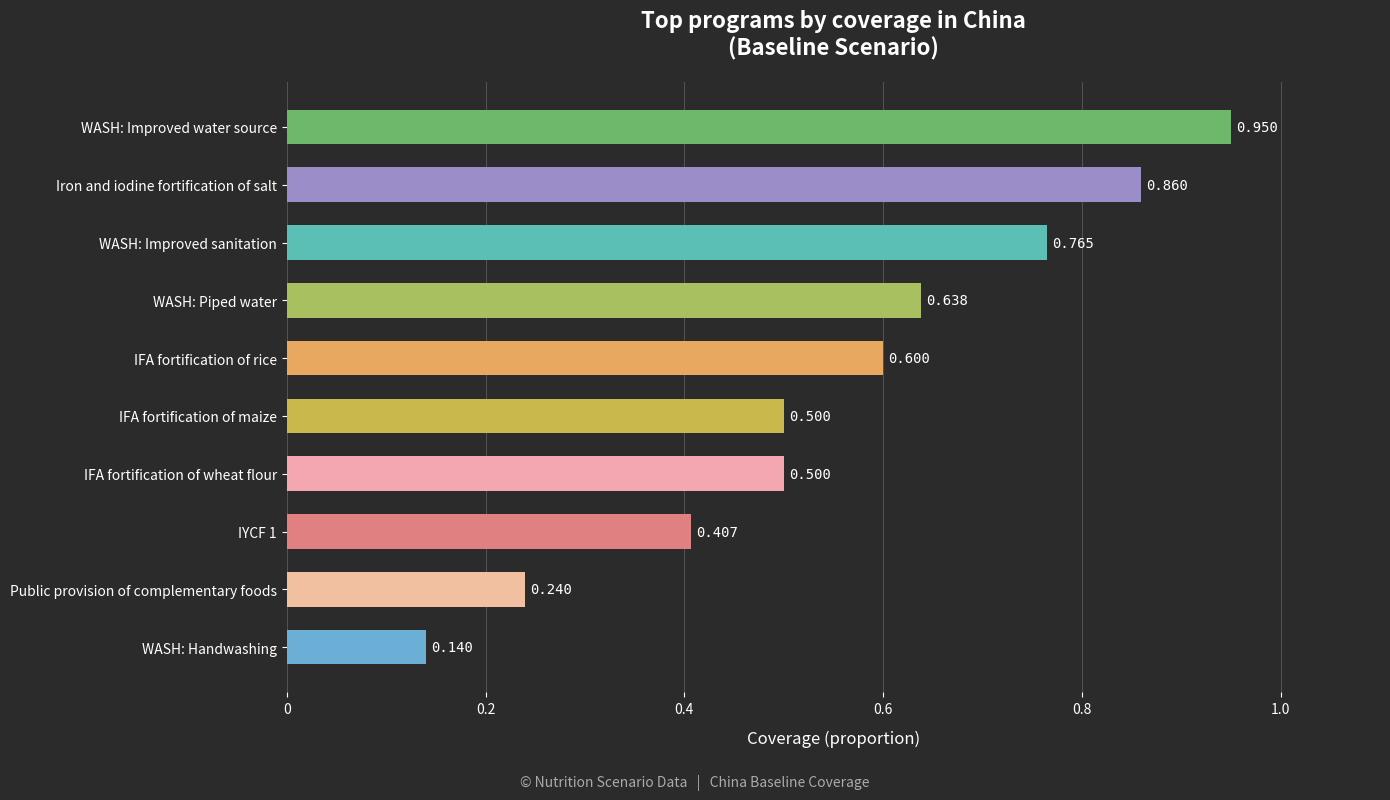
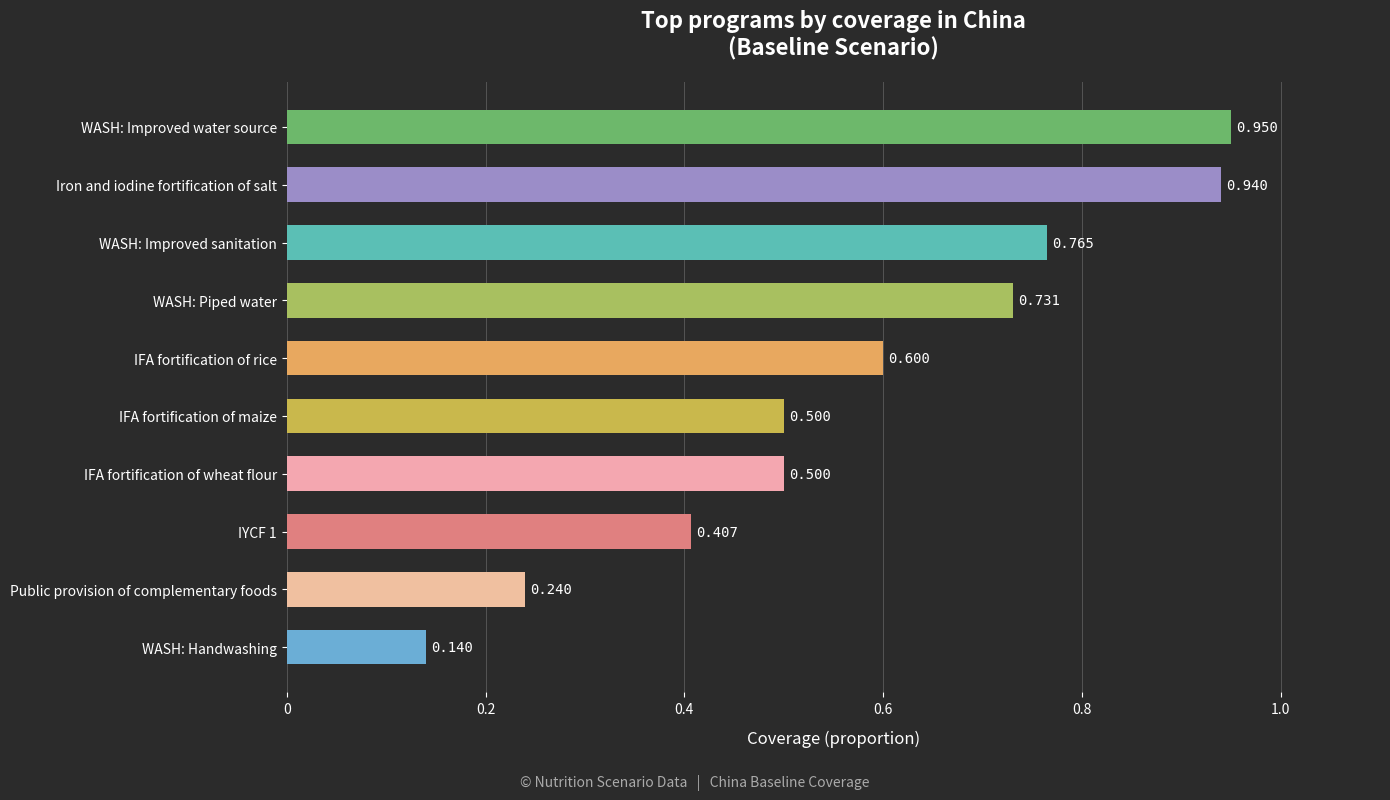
Iron and iodine fortification of salt: 0.860 -> 0.940
WASH: Piped water: 0.638 -> 0.731
